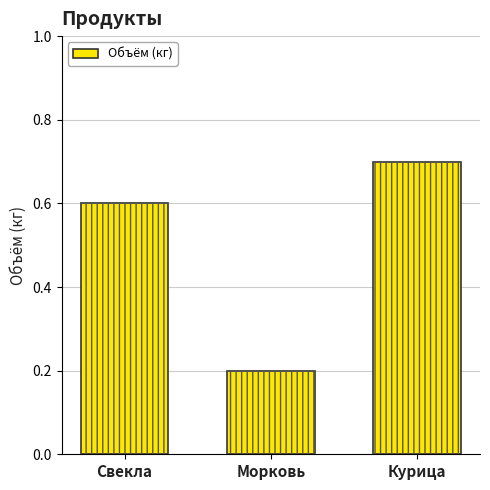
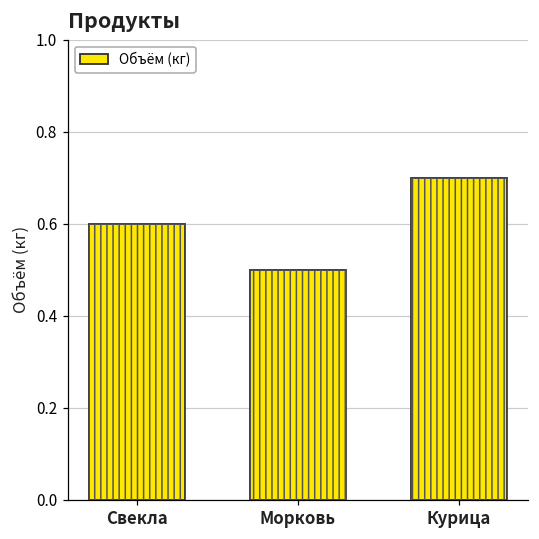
Морковь: 0.2 -> 0.5
